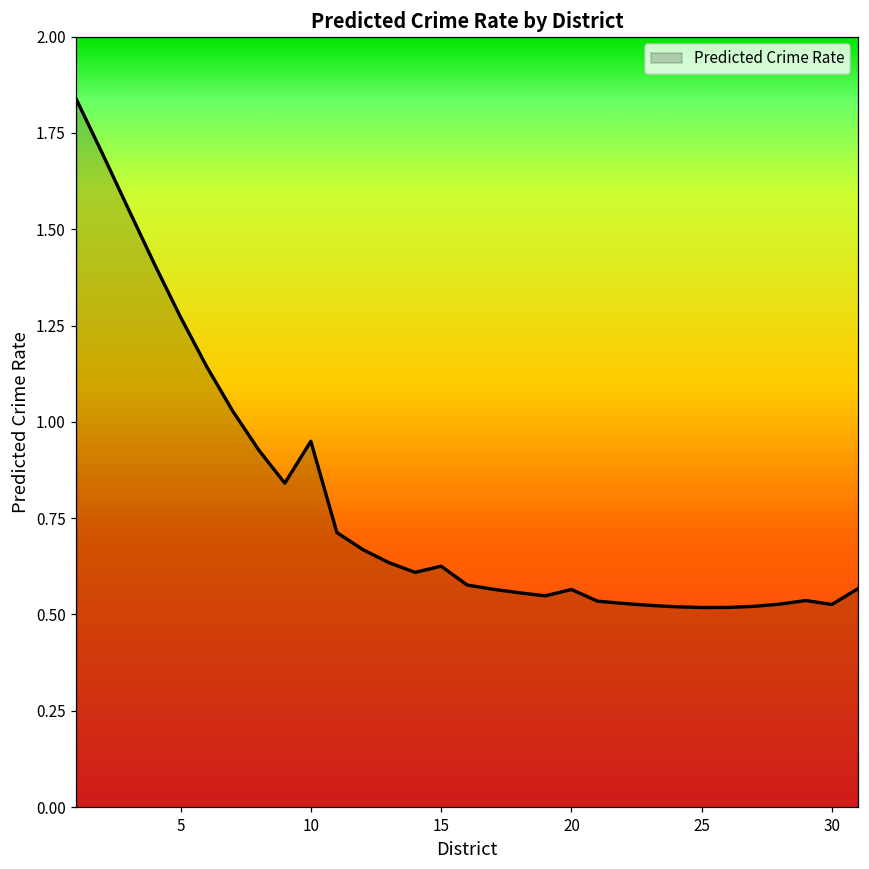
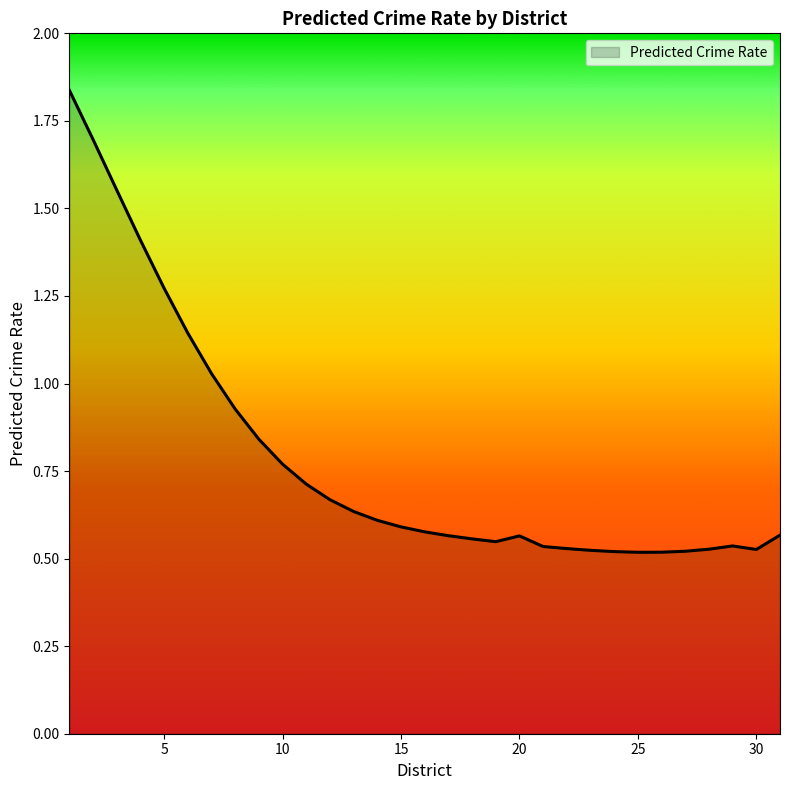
10: 0.95 -> 0.77
15: 0.63 -> 0.59
